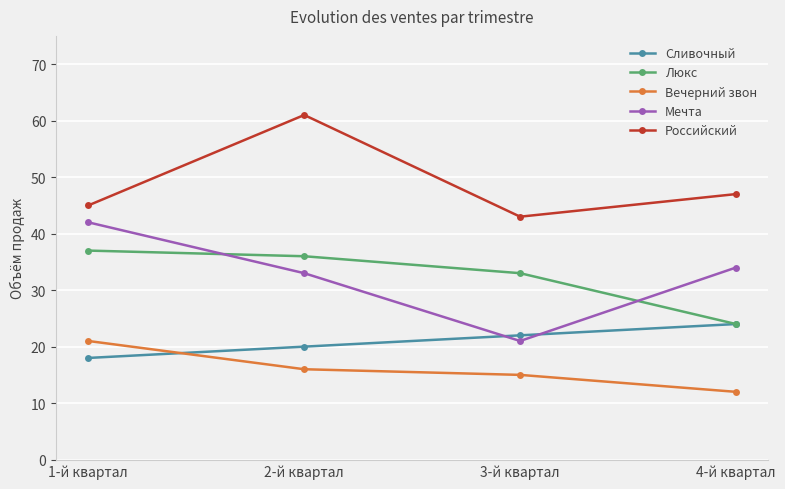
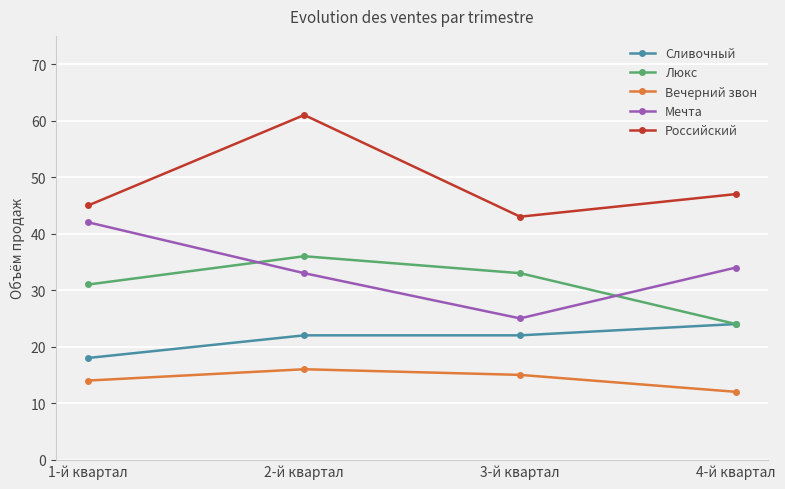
Люкс, 1-й квартал: 37 -> 31
Вечерний звон, 1-й квартал: 21 -> 14
Сливочный, 2-й квартал: 20 -> 22
Мечта, 3-й квартал: 21 -> 25
